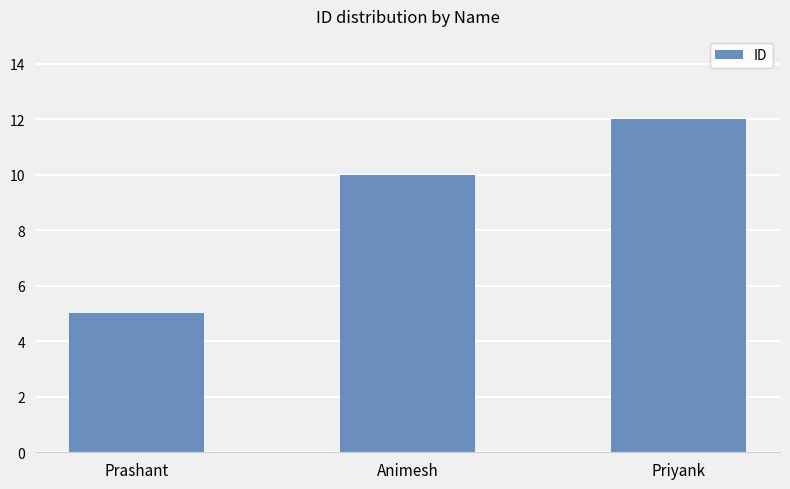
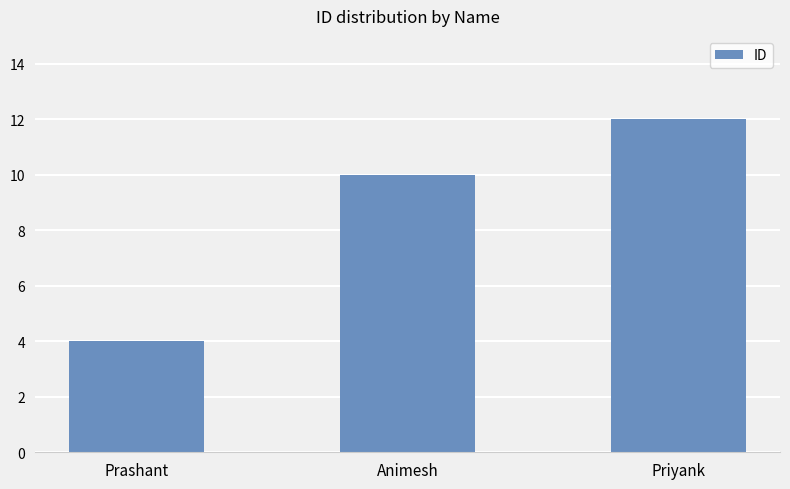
Prashant: 5 -> 4
